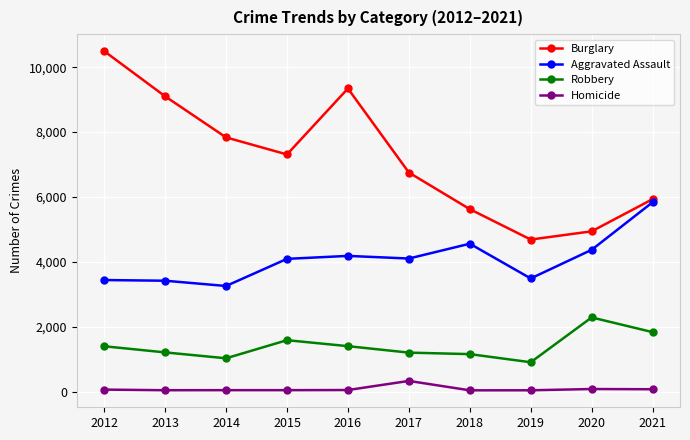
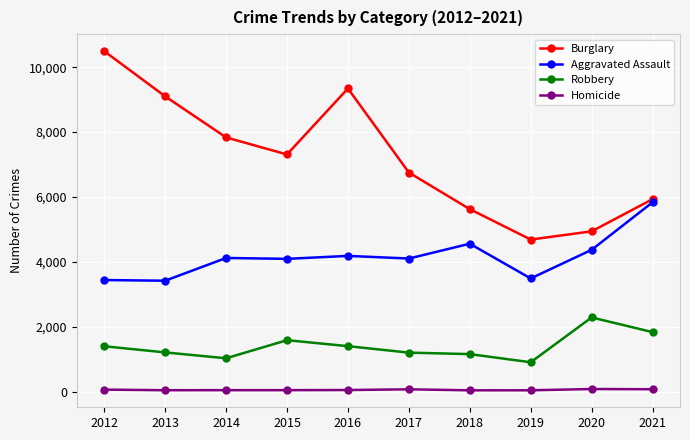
Aggravated Assault, 2014: 3,300 -> 4,100
Homicide, 2017: 300 -> 100
